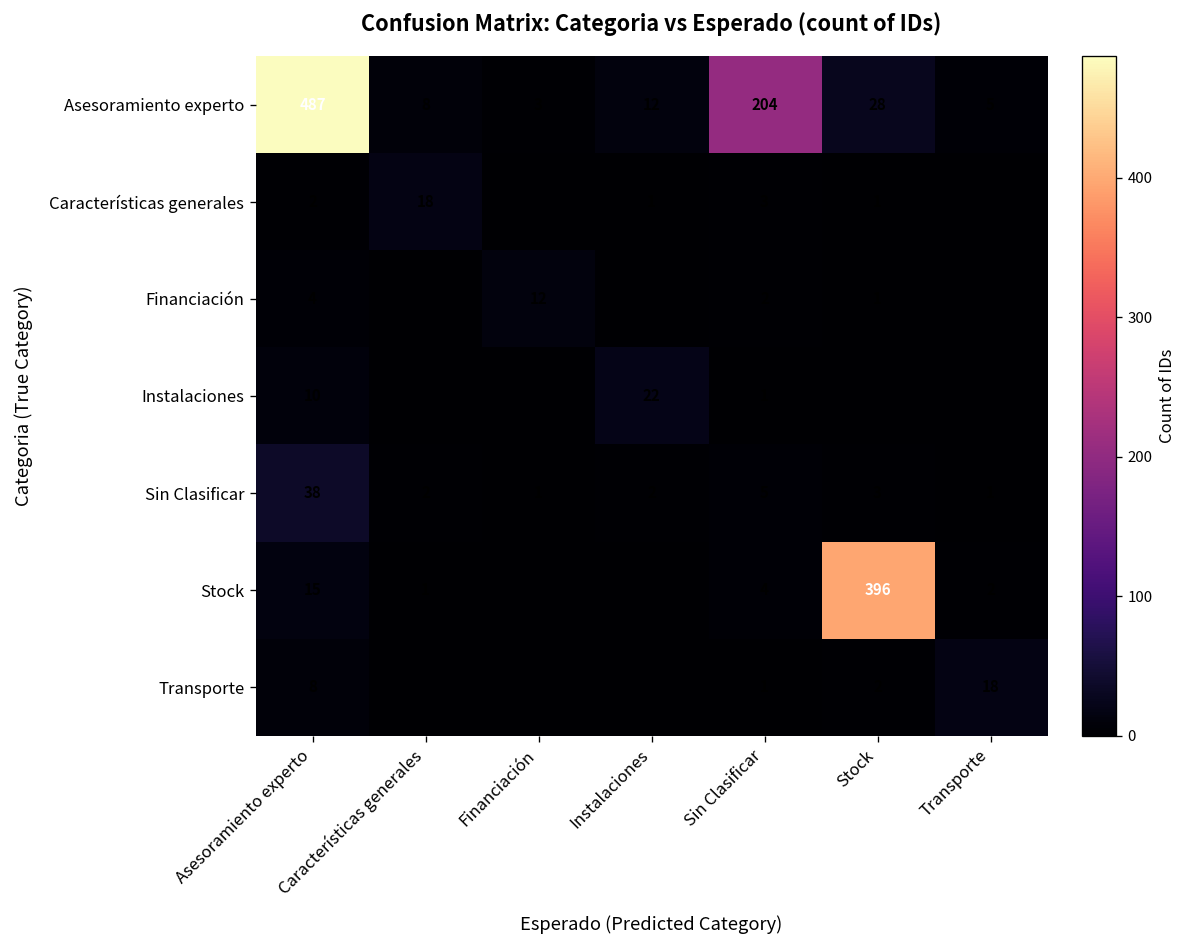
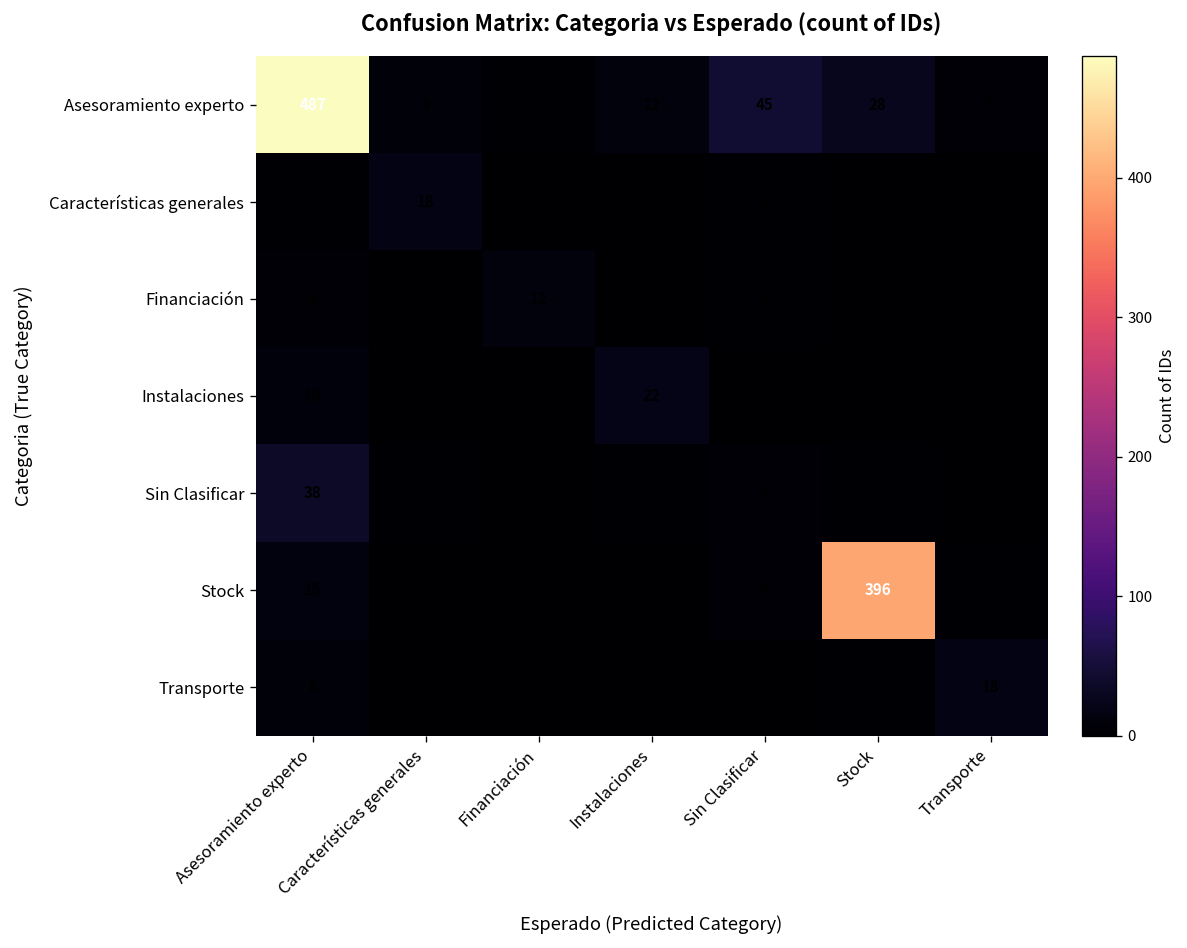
Asesoramiento experto, Sin Clasificar: 204 -> 45
